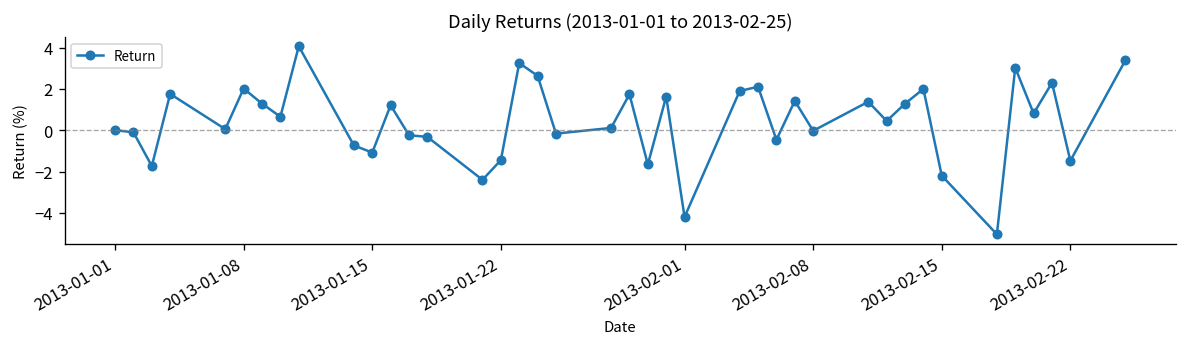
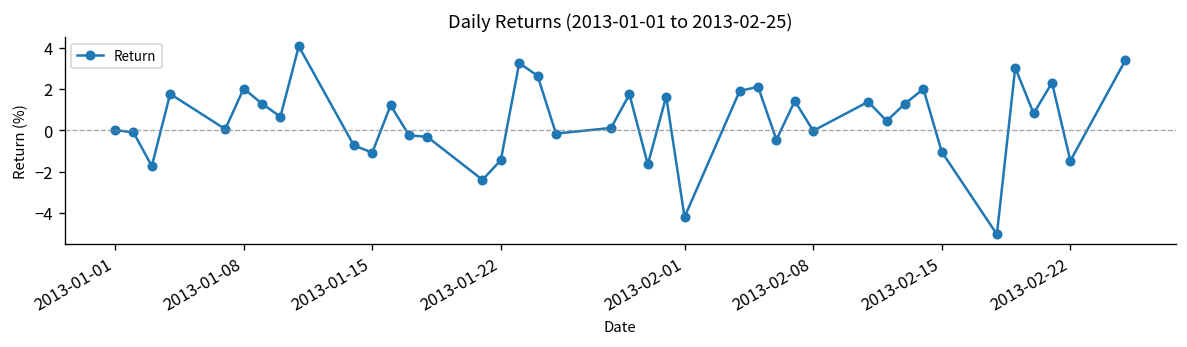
2013-02-15: -2.2 -> -1.0
